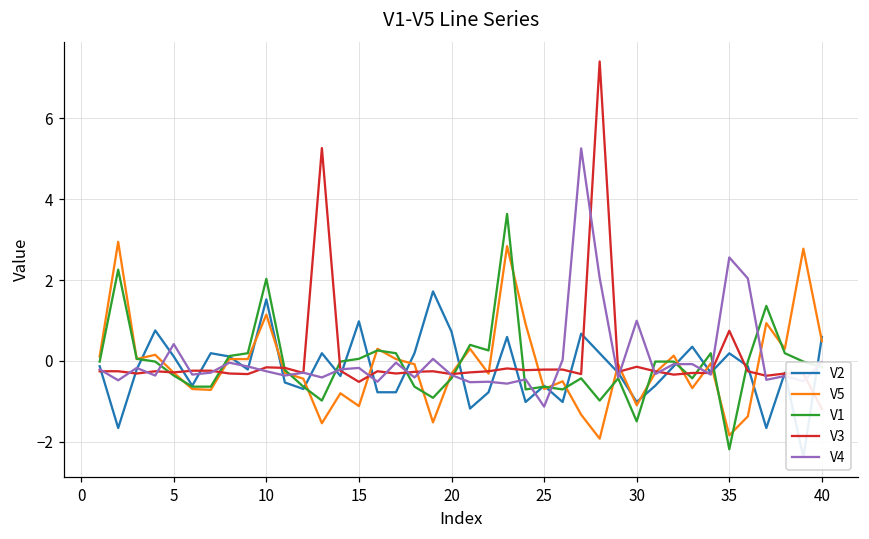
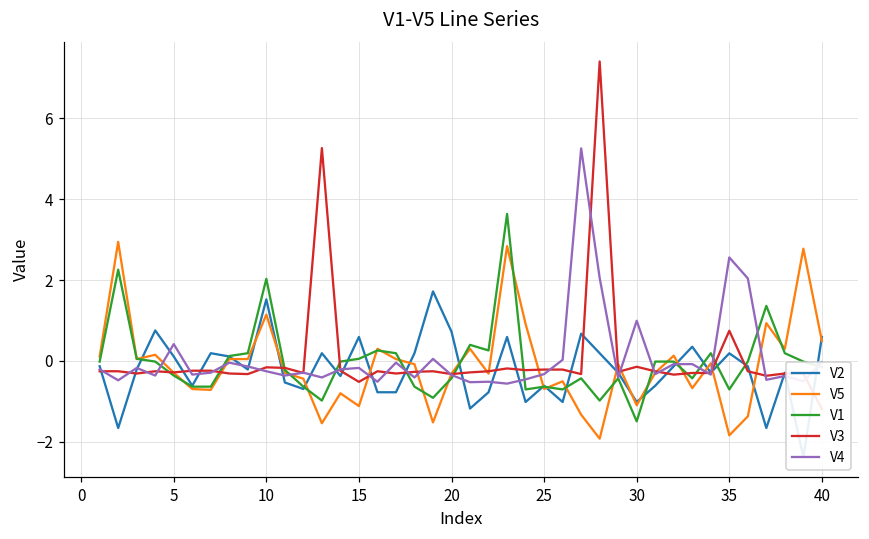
V2, 15: 1.0 -> 0.6
V4, 25: -1.1 -> -0.3
V1, 35: -2.2 -> -0.7
